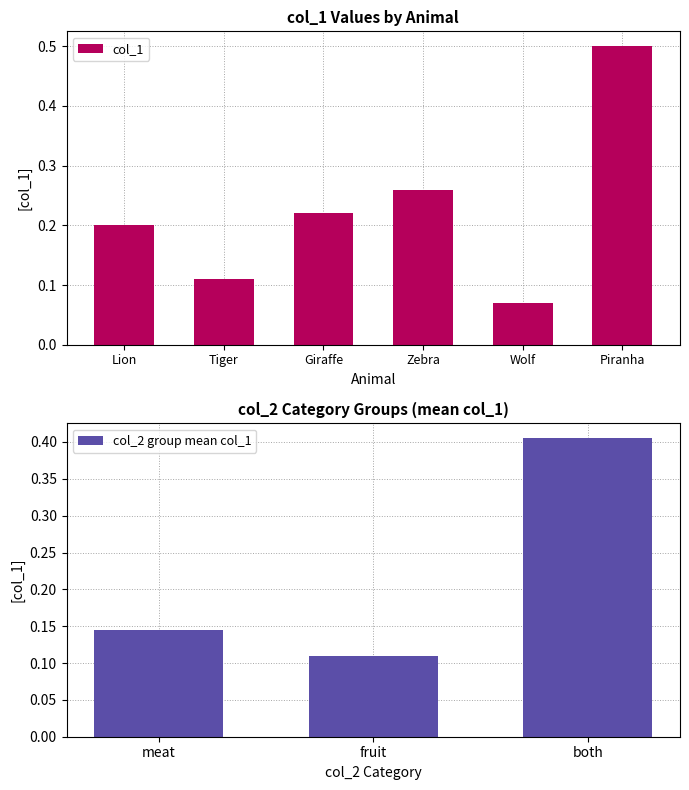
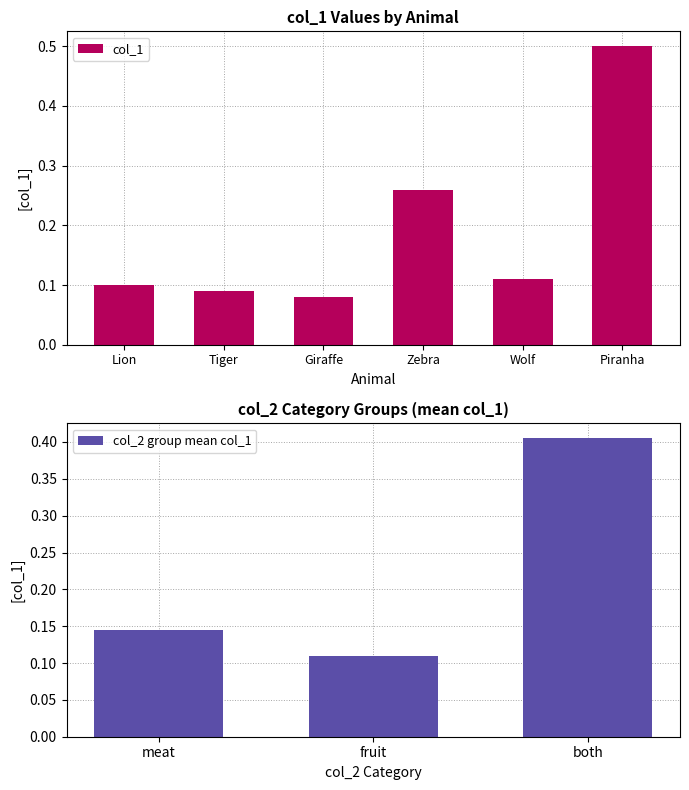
col_1 Values by Animal, Lion: 0.2 -> 0.1
col_1 Values by Animal, Tiger: 0.11 -> 0.09
col_1 Values by Animal, Giraffe: 0.22 -> 0.08
col_1 Values by Animal, Wolf: 0.07 -> 0.11
